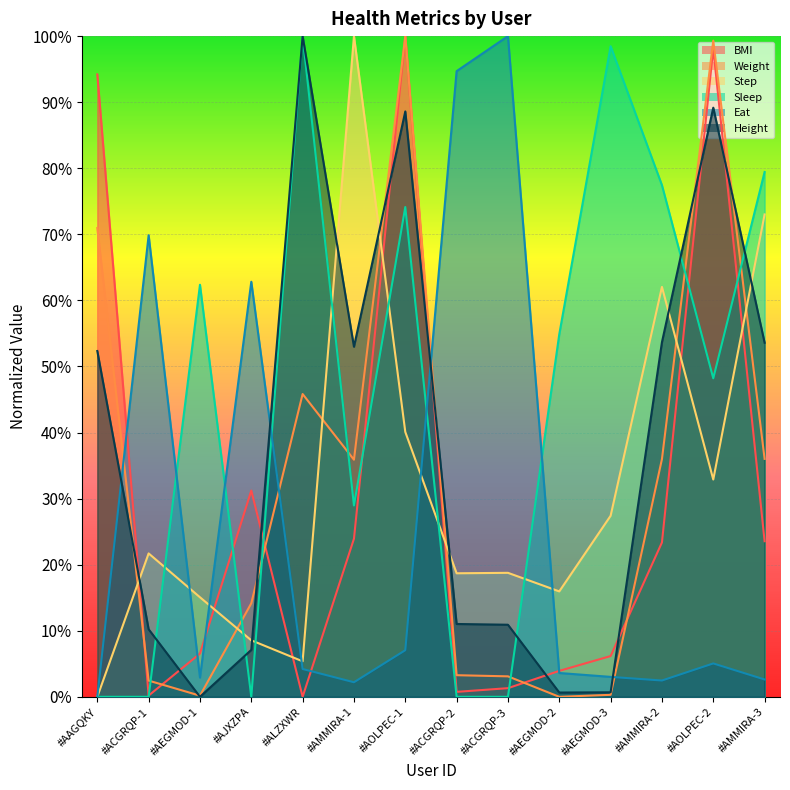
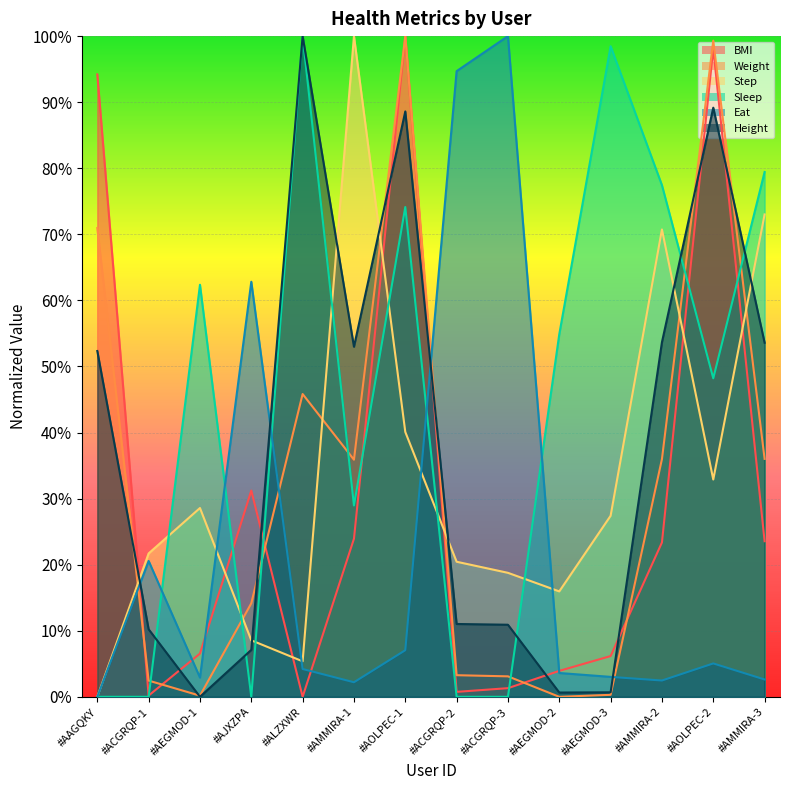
Eat, #ACGRQP-1: 70% -> 21%
Step, #AEGMOD-1: 15% -> 29%
Step, #ACGRQP-2: 19% -> 20%
Step, #AMMIRA-2: 62% -> 71%
